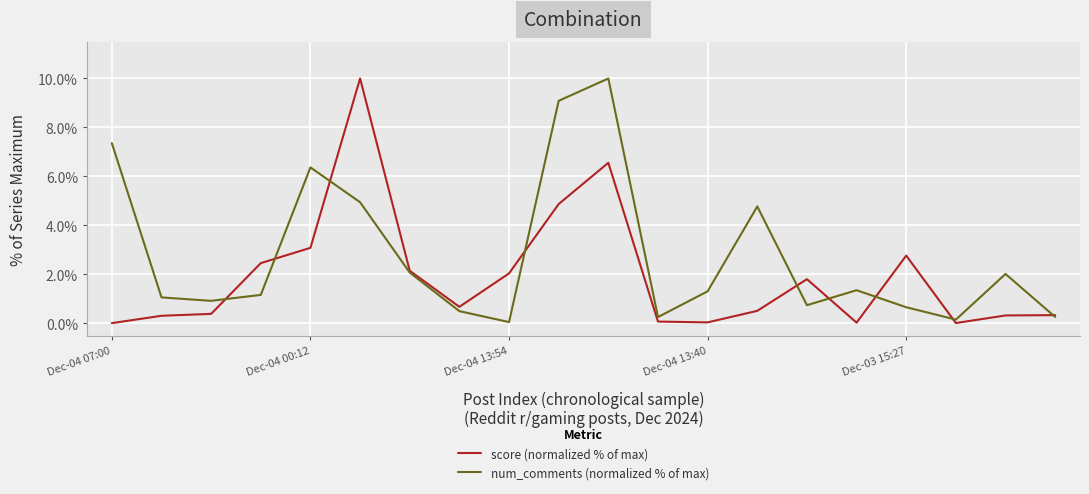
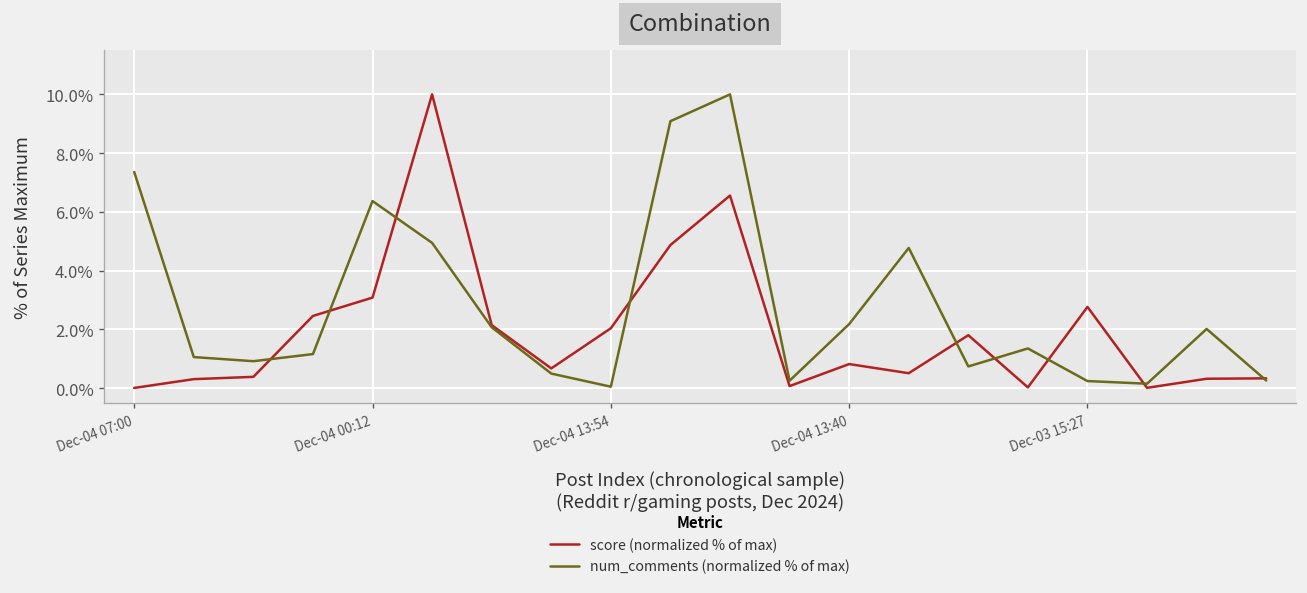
score (normalized % of max), Dec-04 13:40: 0.0% -> 0.8%
num_comments (normalized % of max), Dec-04 13:40: 1.3% -> 2.2%
num_comments (normalized % of max), Dec-03 15:27: 0.7% -> 0.2%
